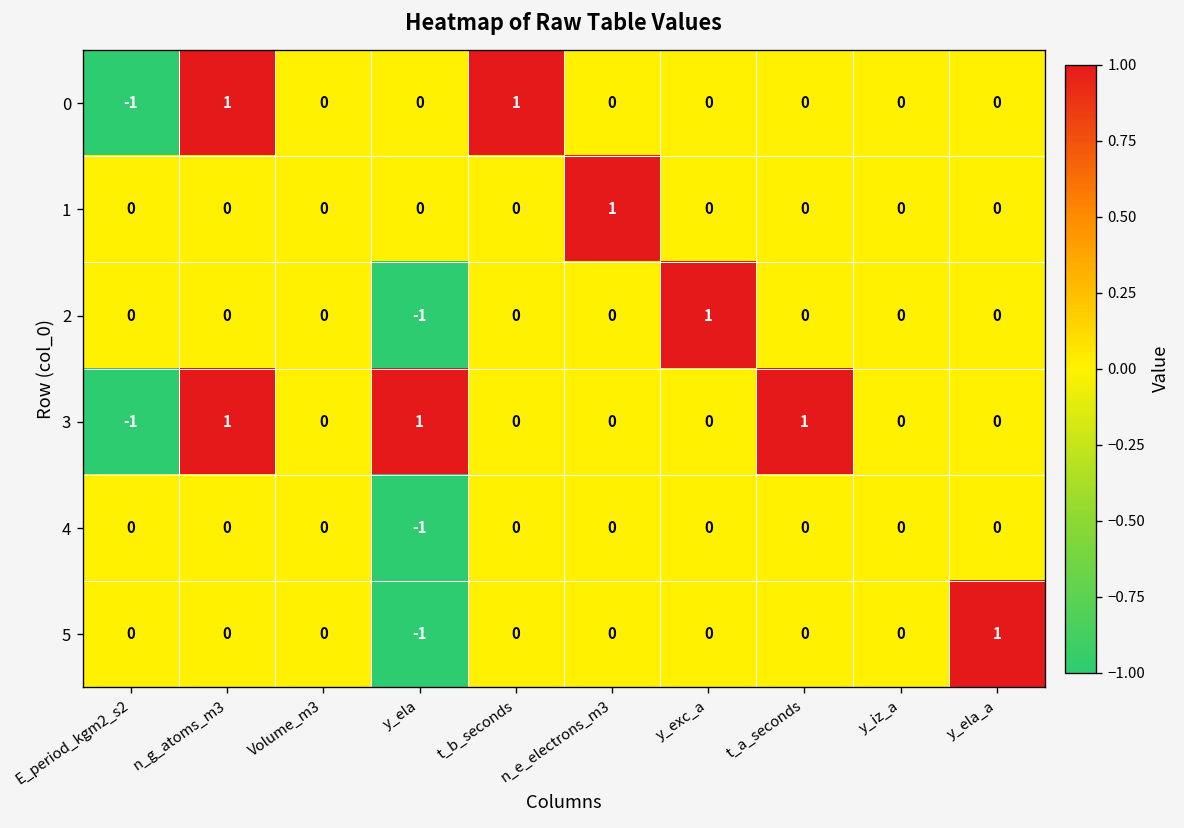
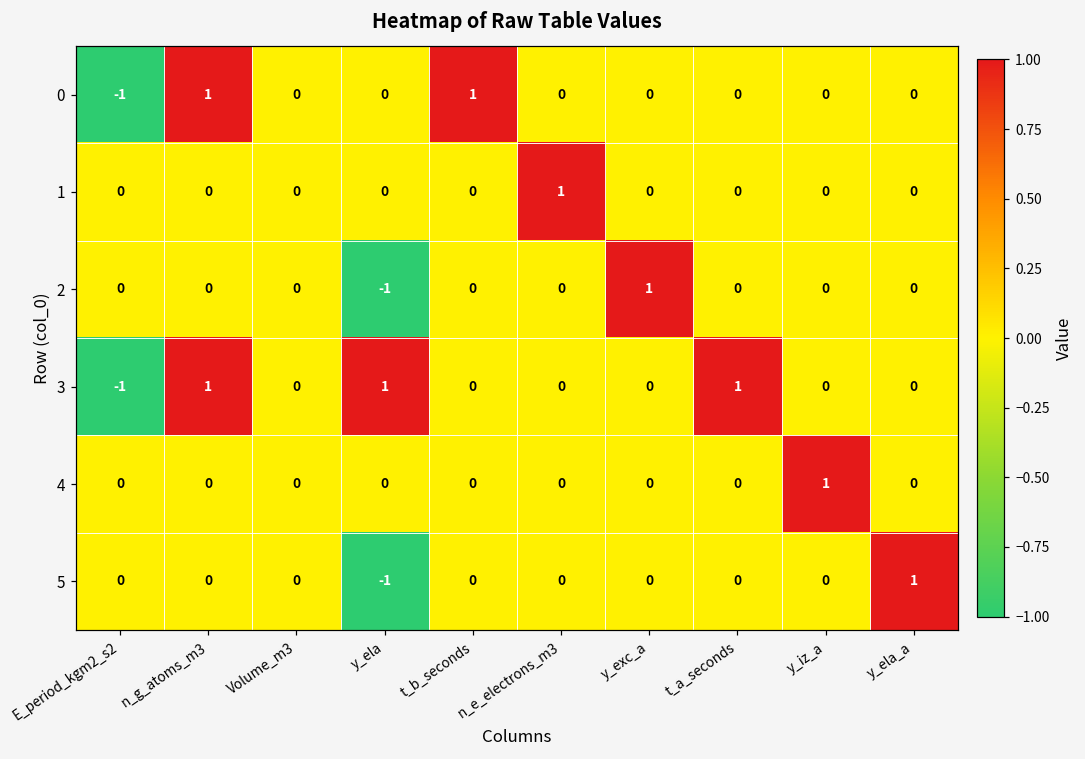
4, y_ela: -1 -> 0
4, y_iz_a: 0 -> 1
